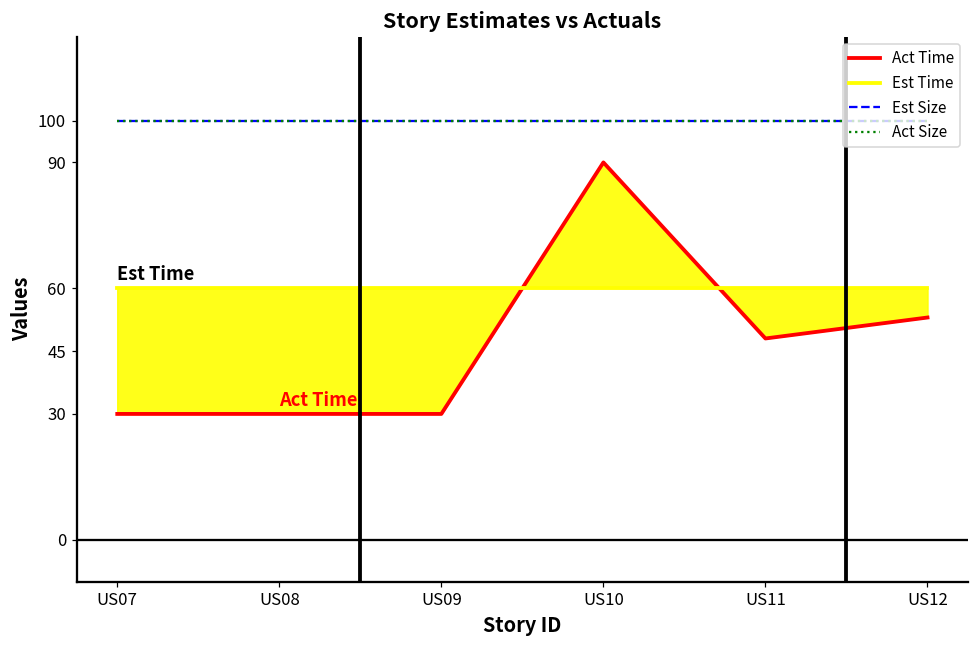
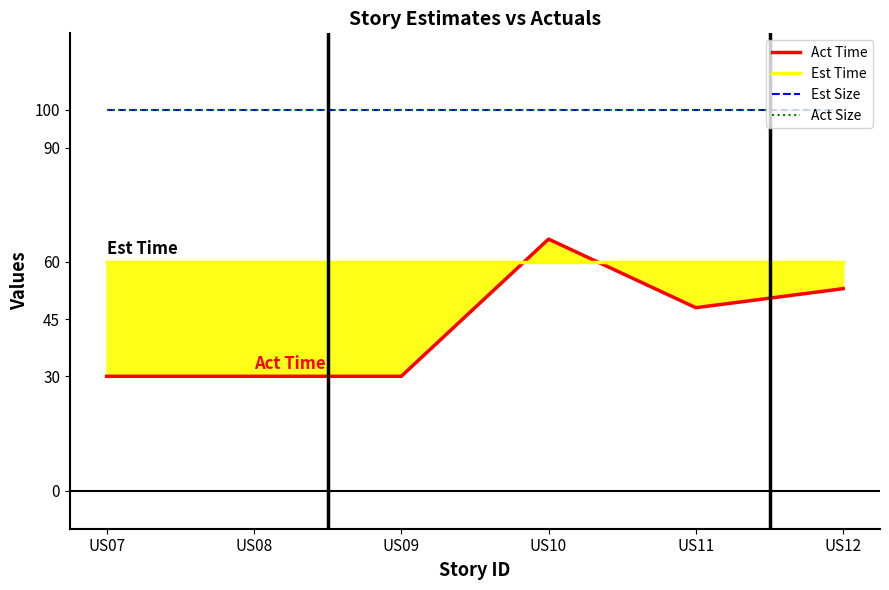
Act Time, US10: 90 -> 66
